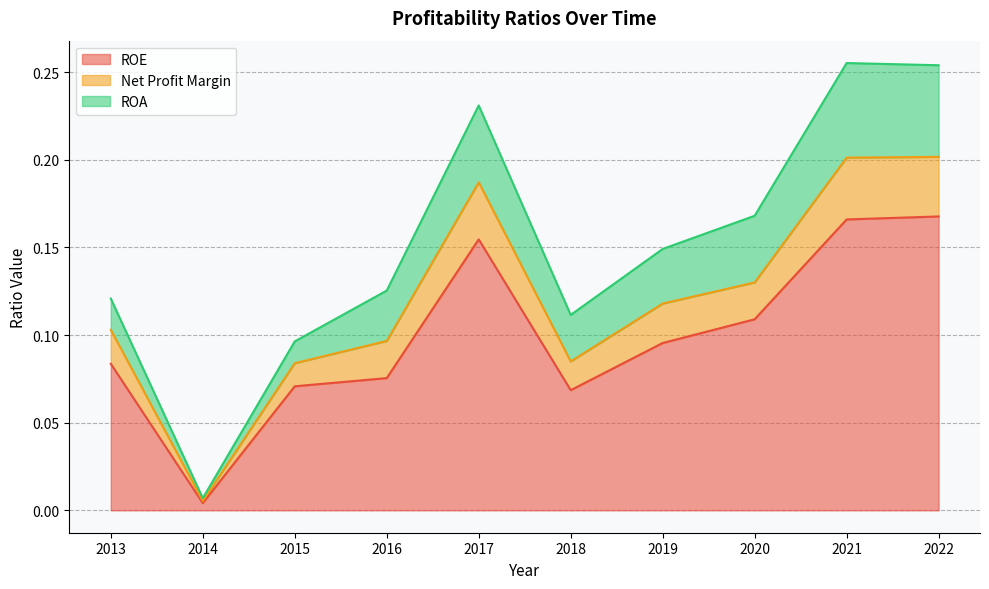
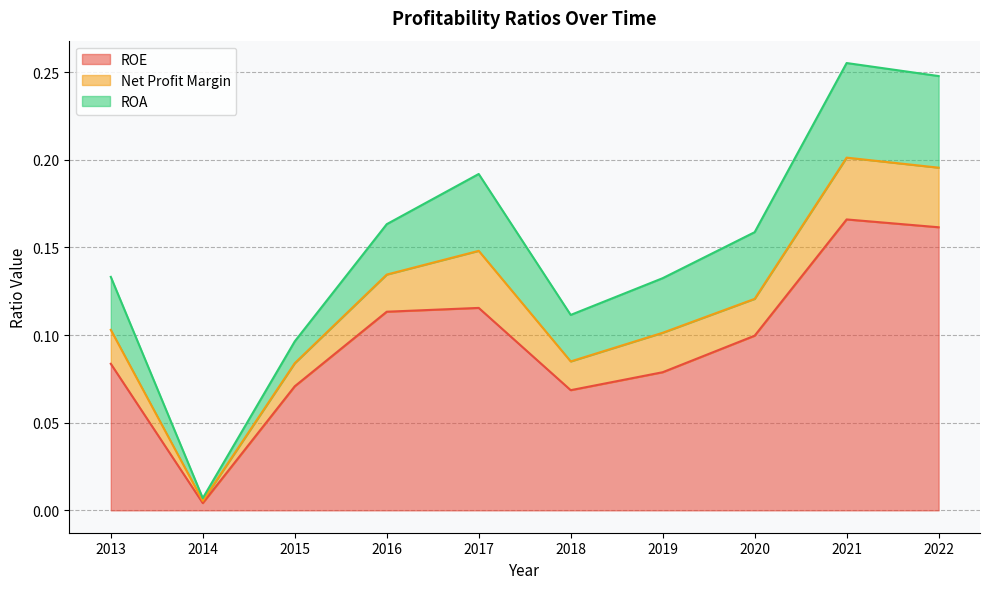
ROA, 2013: 0.018 -> 0.030
ROE, 2016: 0.075 -> 0.113
ROE, 2017: 0.155 -> 0.116
ROE, 2019: 0.095 -> 0.079
ROE, 2020: 0.109 -> 0.100
ROE, 2022: 0.168 -> 0.162
